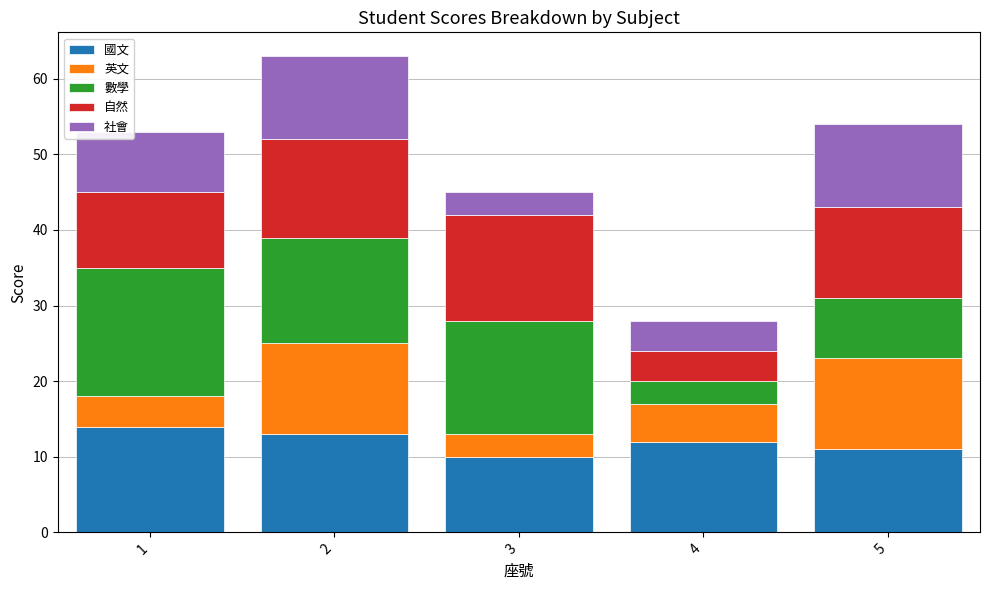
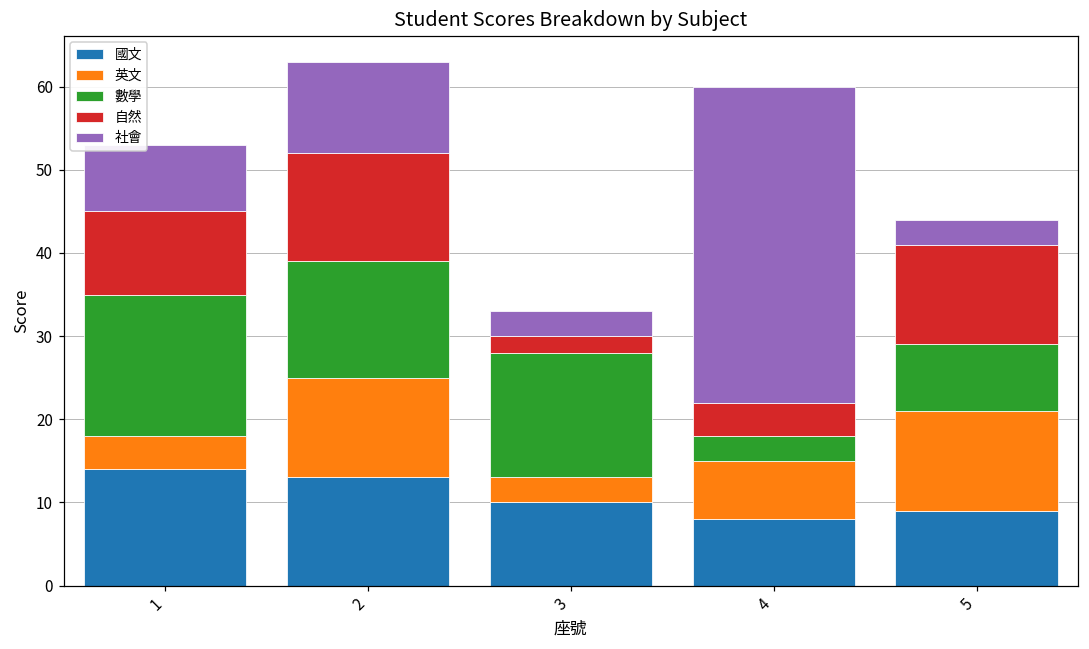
自然, 3: 14 -> 2
國文, 4: 12 -> 8
英文, 4: 5 -> 7
社會, 4: 4 -> 38
國文, 5: 11 -> 9
社會, 5: 11 -> 3
